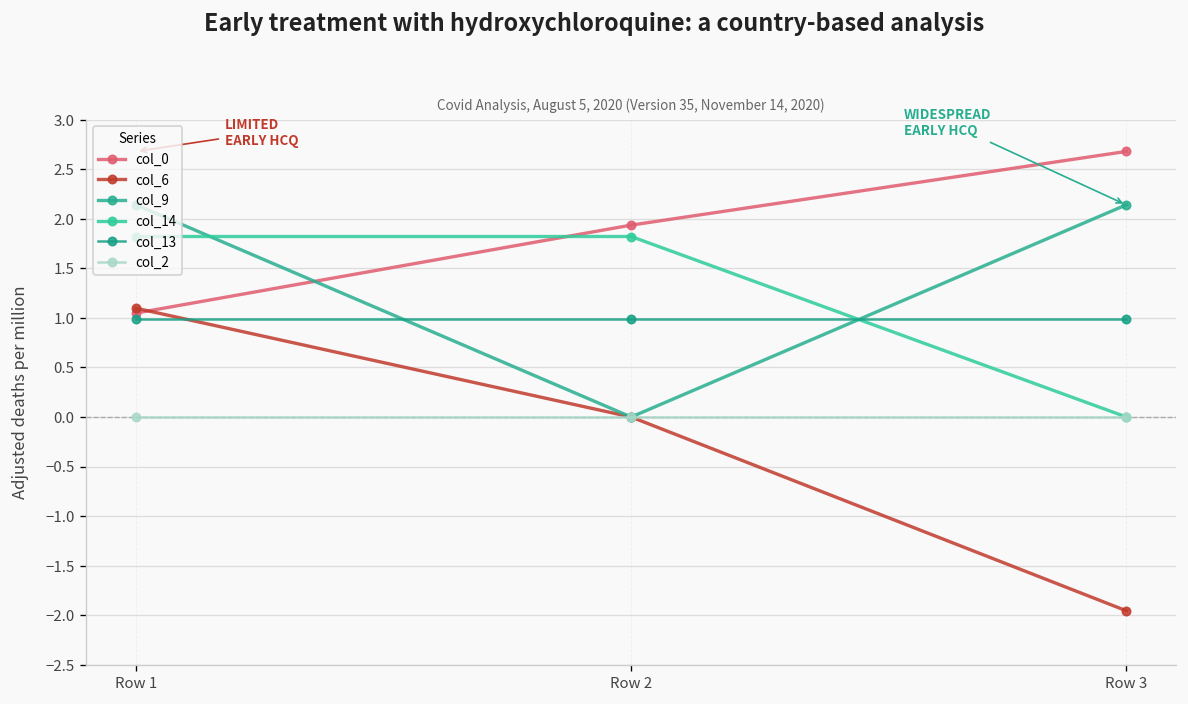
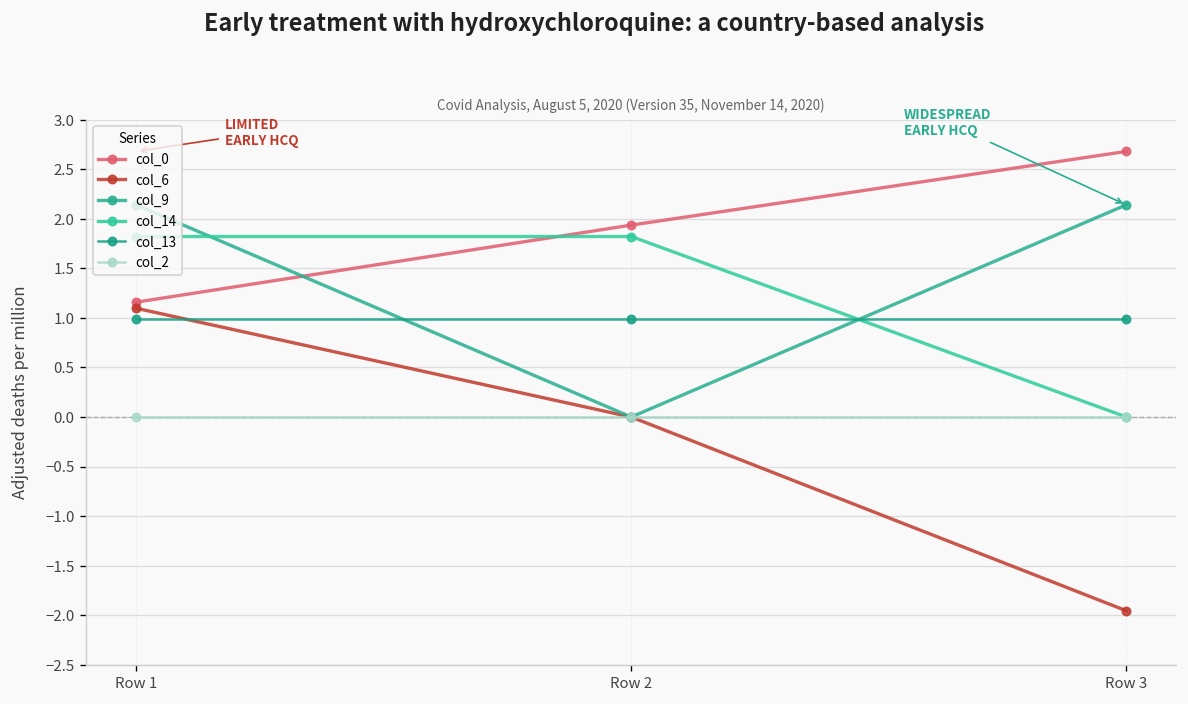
col_0, Row 1: 1.0 -> 1.2
